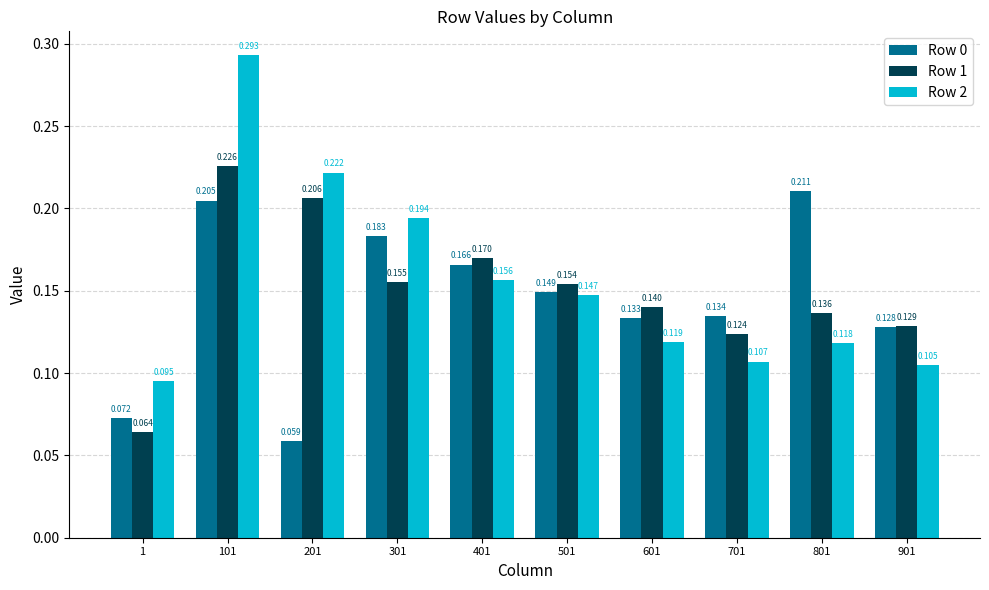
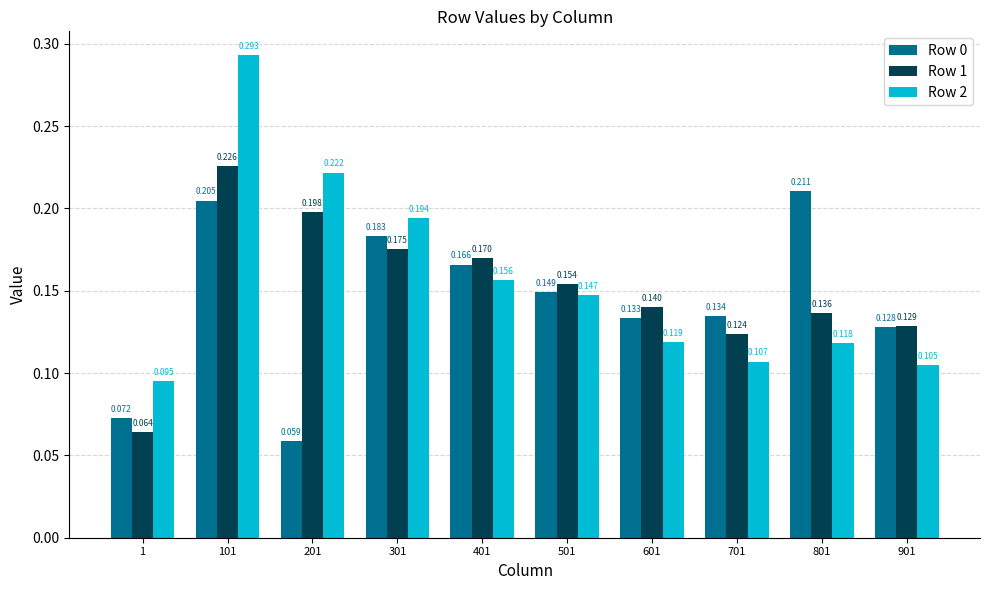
Row 1, 201: 0.206 -> 0.198
Row 1, 301: 0.155 -> 0.175
